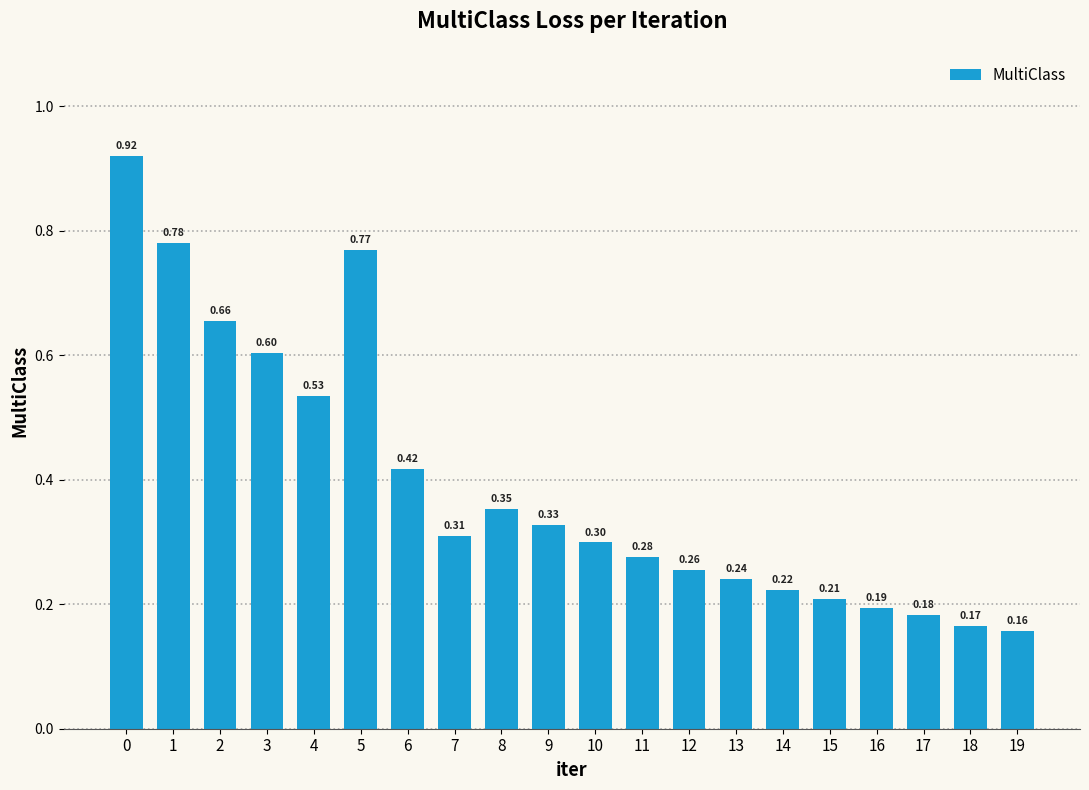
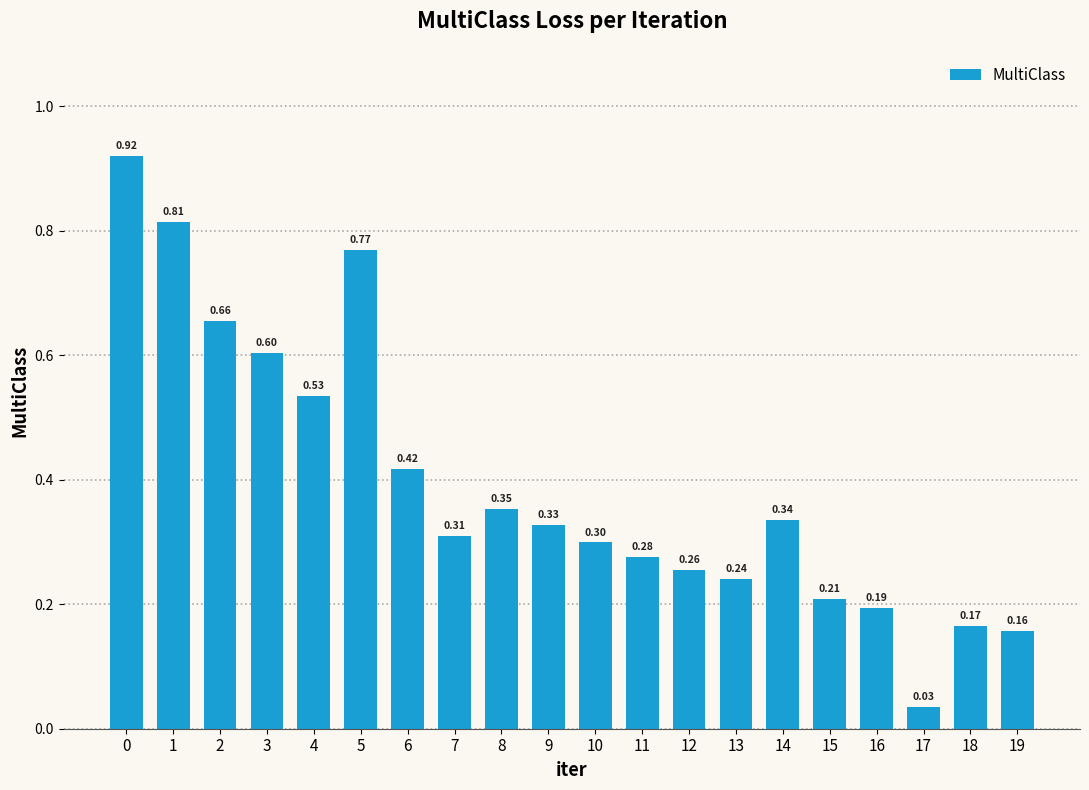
1: 0.78 -> 0.81
14: 0.22 -> 0.34
17: 0.18 -> 0.03
